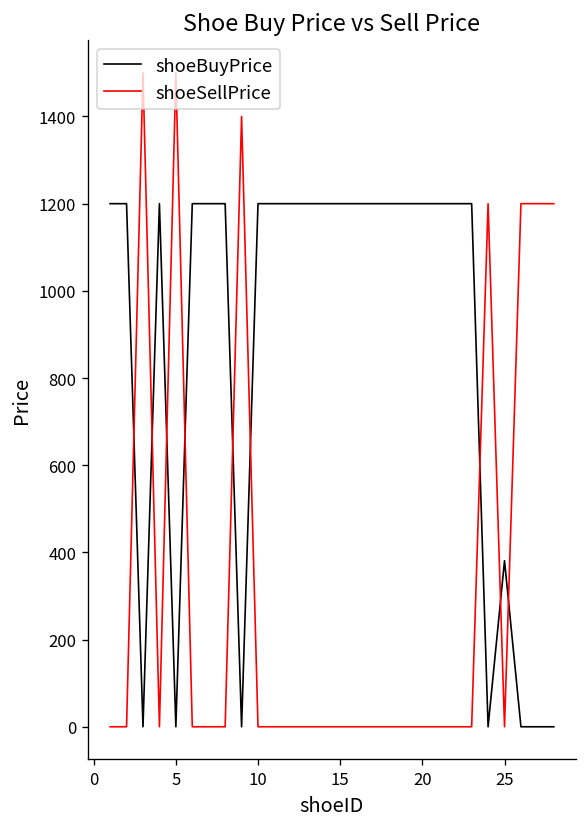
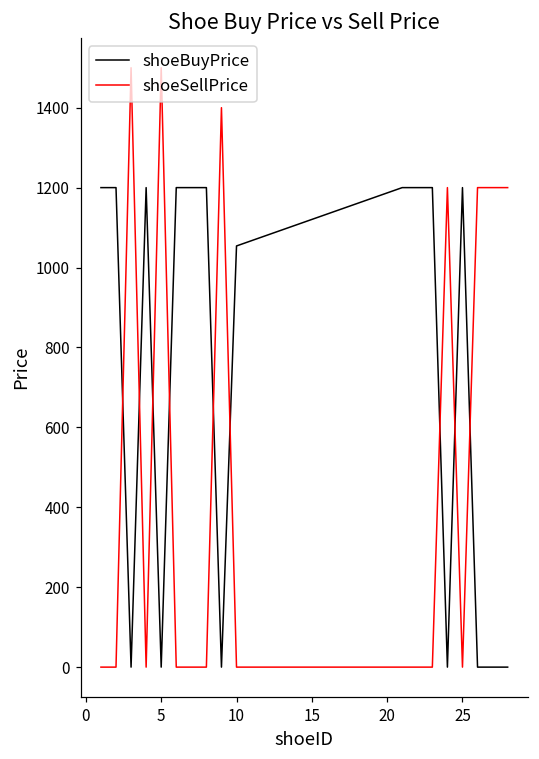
shoeBuyPrice, 10: 1200 -> 1050
shoeBuyPrice, 25: 380 -> 1200
